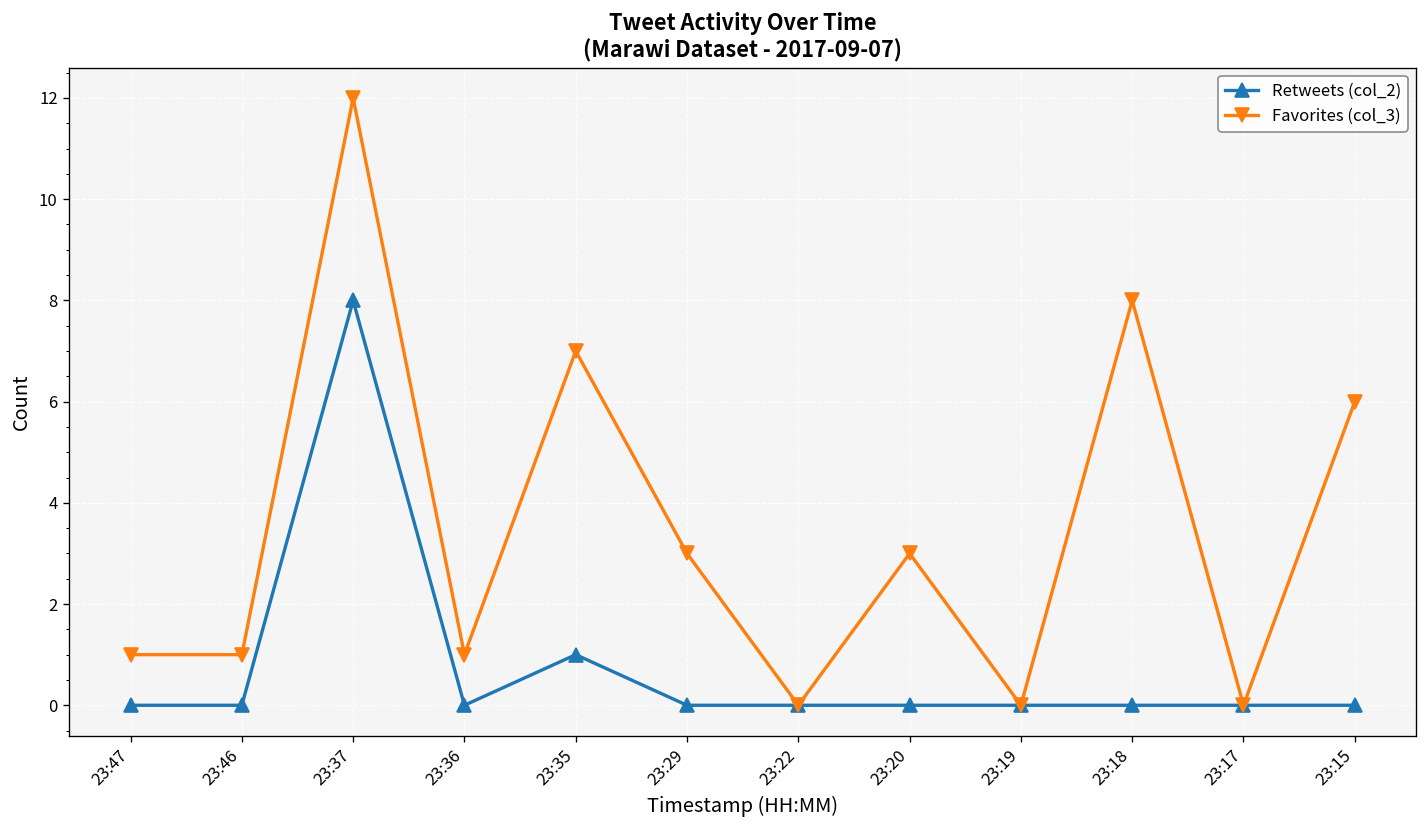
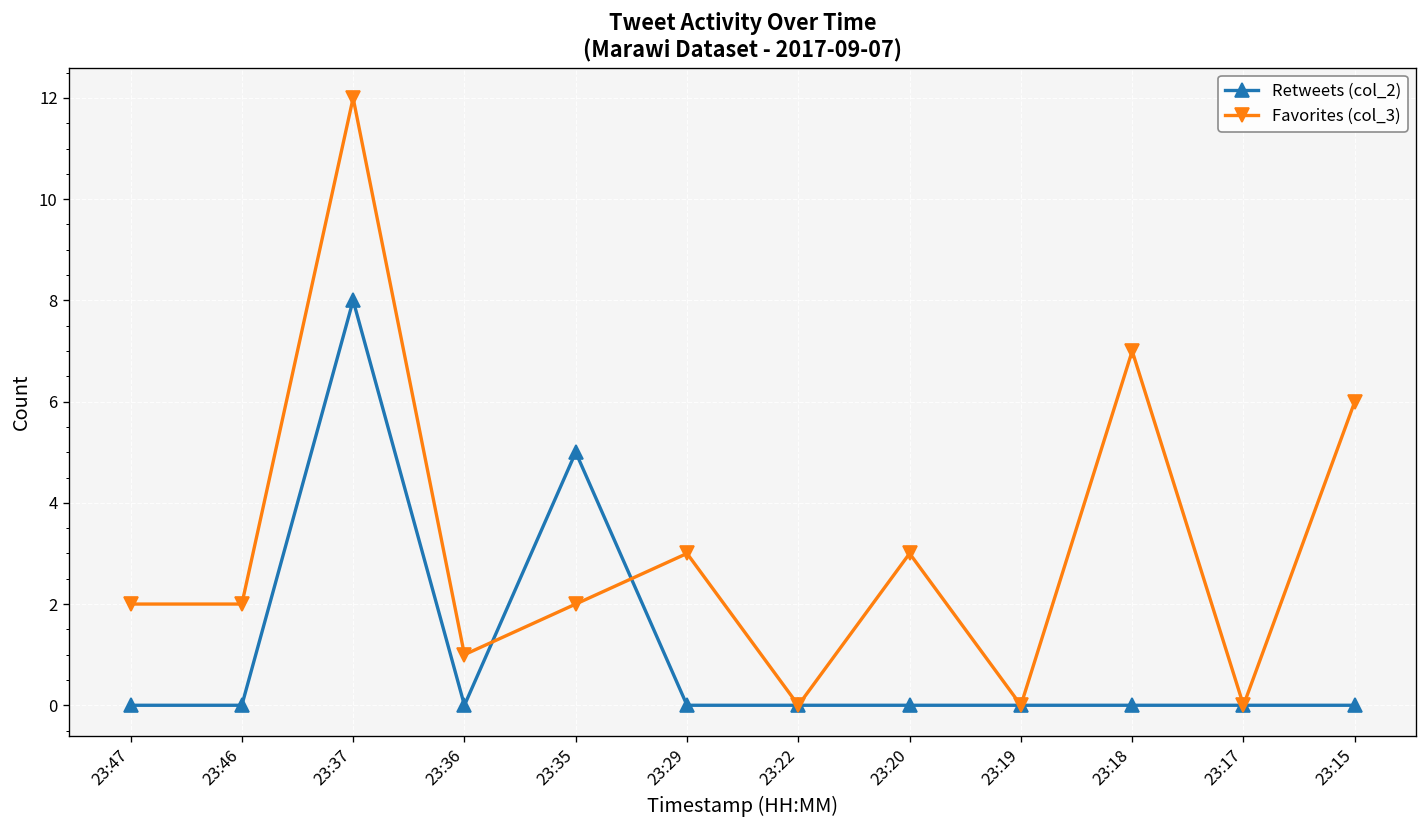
Favorites (col_3), 23:47: 1 -> 2
Favorites (col_3), 23:46: 1 -> 2
Retweets (col_2), 23:35: 1 -> 5
Favorites (col_3), 23:35: 7 -> 2
Favorites (col_3), 23:18: 8 -> 7
